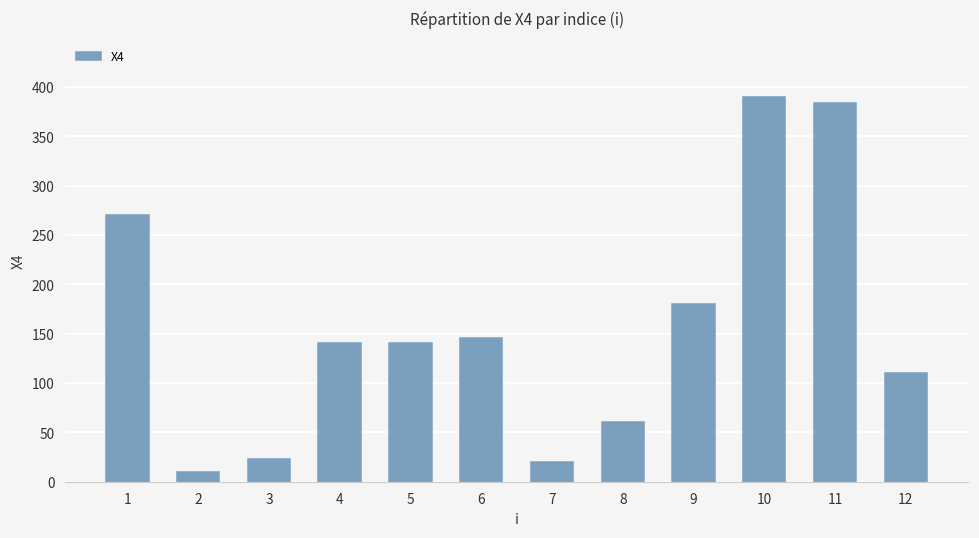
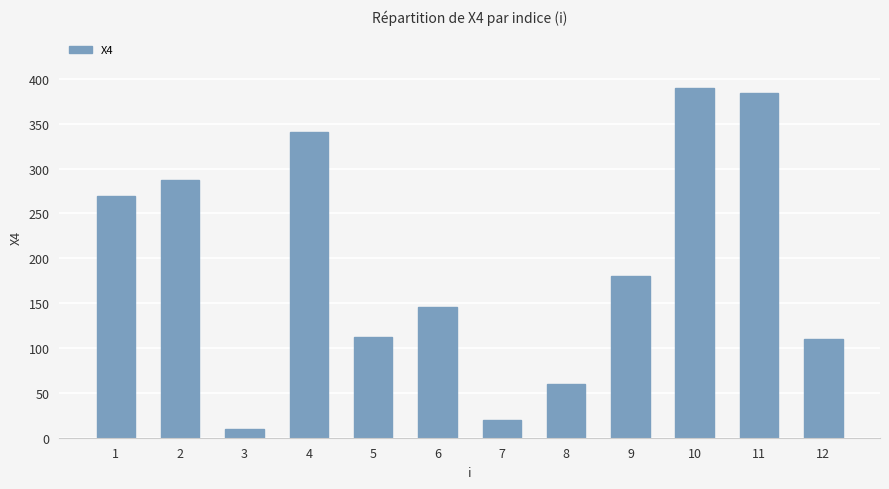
2: 10 -> 290
3: 20 -> 10
4: 140 -> 340
5: 140 -> 110
